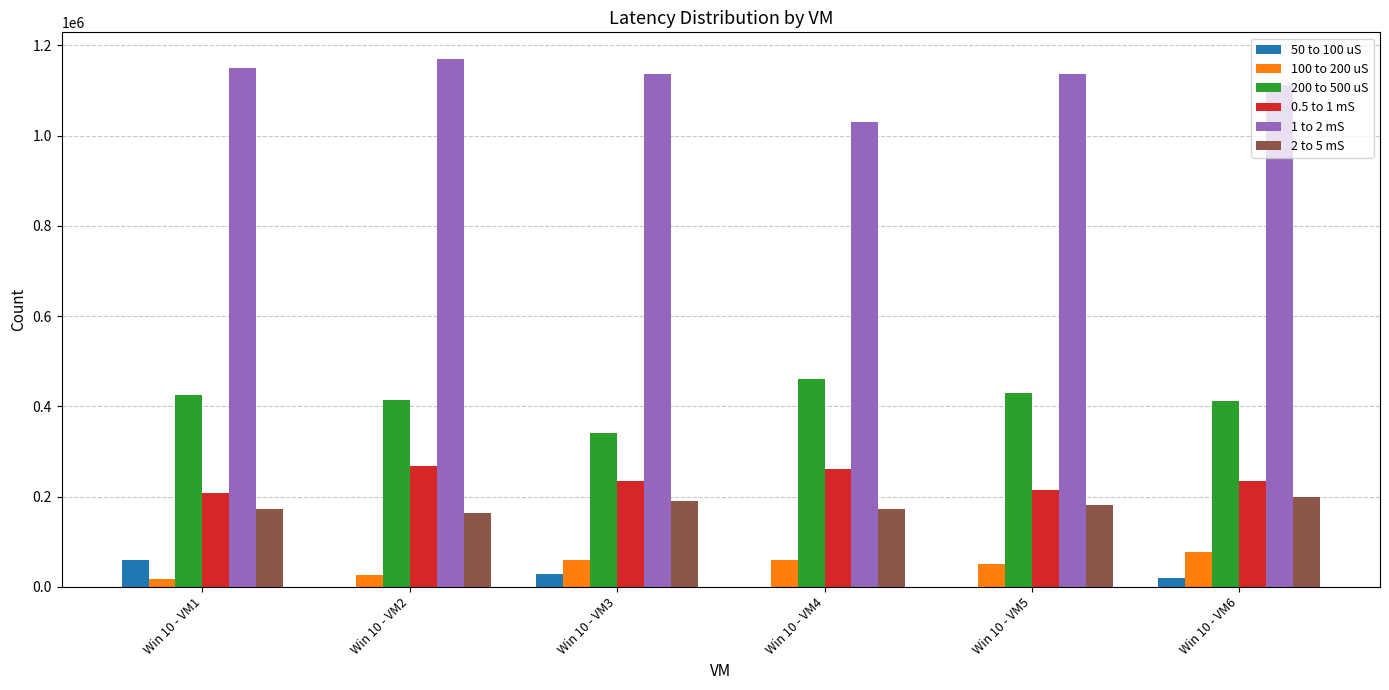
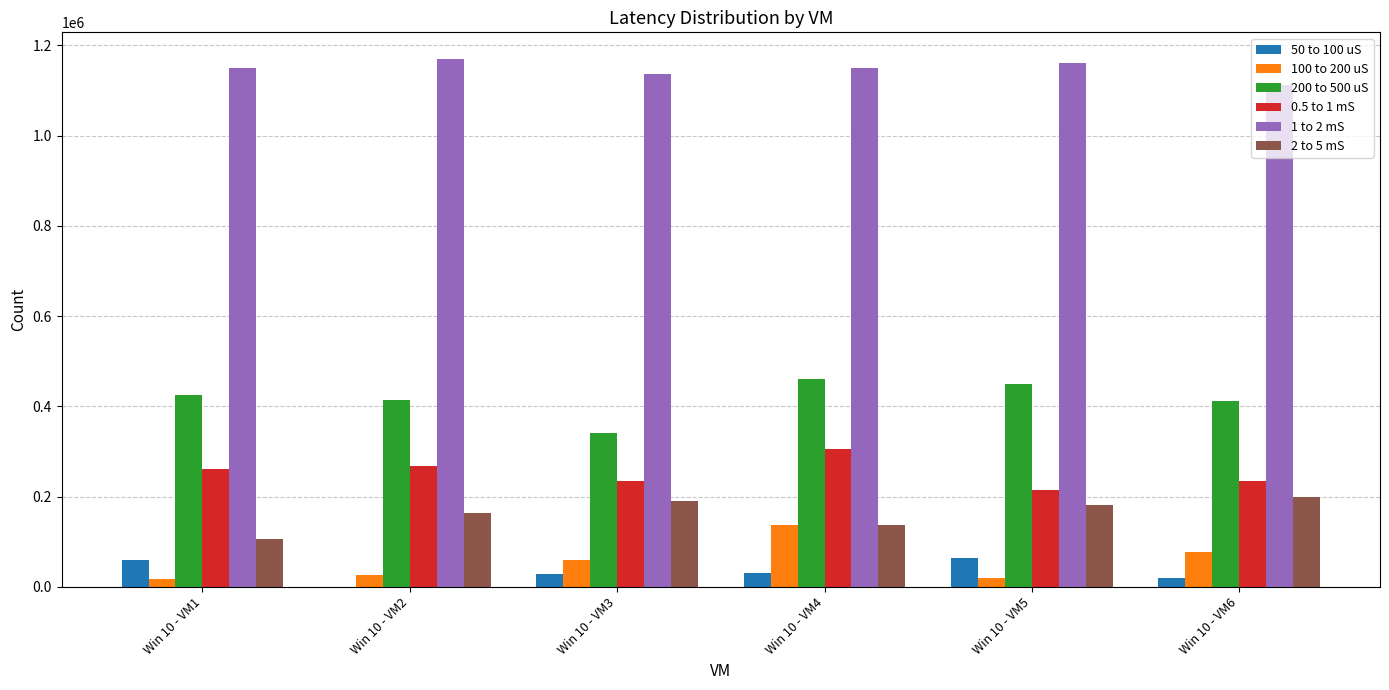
0.5 to 1 mS, Win 10 - VM1: 210000 -> 260000
2 to 5 mS, Win 10 - VM1: 170000 -> 110000
50 to 100 uS, Win 10 - VM4: 0 -> 30000
100 to 200 uS, Win 10 - VM4: 60000 -> 140000
0.5 to 1 mS, Win 10 - VM4: 260000 -> 310000
1 to 2 mS, Win 10 - VM4: 1030000 -> 1150000
2 to 5 mS, Win 10 - VM4: 170000 -> 140000
50 to 100 uS, Win 10 - VM5: 0 -> 60000
100 to 200 uS, Win 10 - VM5: 50000 -> 20000
200 to 500 uS, Win 10 - VM5: 430000 -> 450000
1 to 2 mS, Win 10 - VM5: 1140000 -> 1160000
